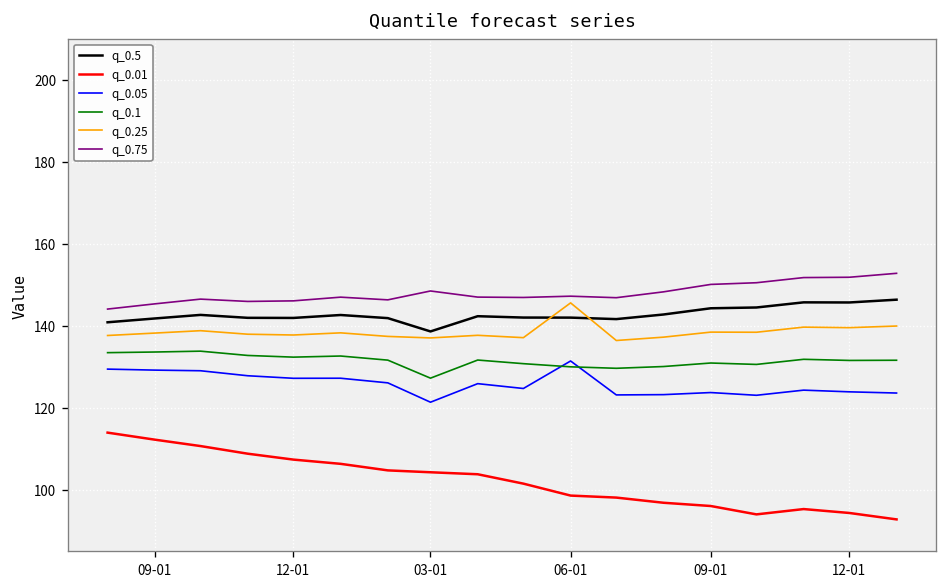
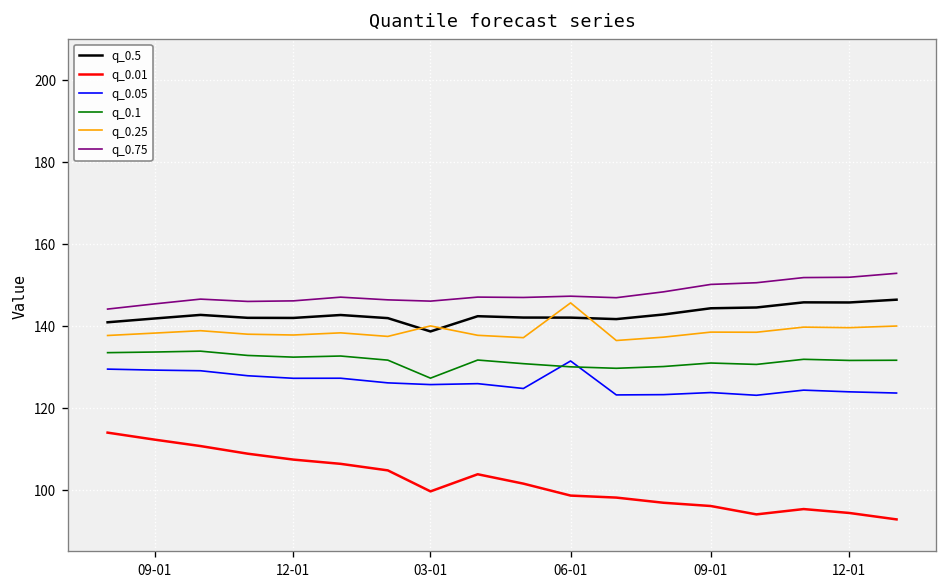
q_0.01, 03-01: 104 -> 100
q_0.05, 03-01: 121 -> 126
q_0.25, 03-01: 137 -> 140
q_0.75, 03-01: 148 -> 146
